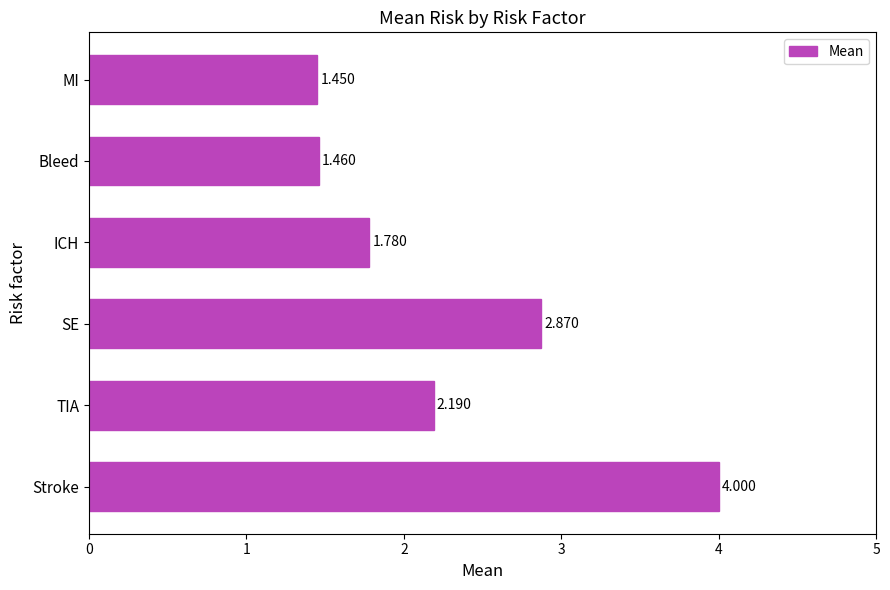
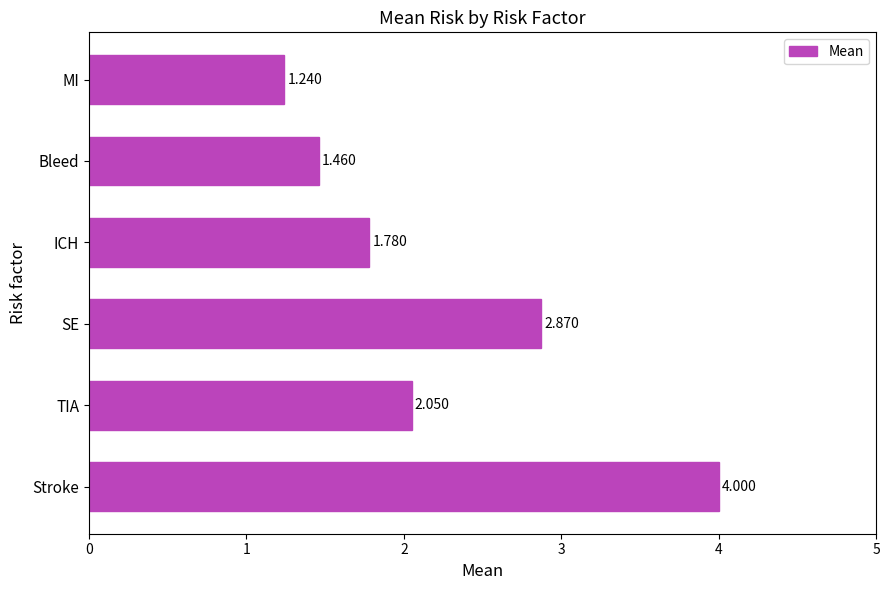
MI: 1.450 -> 1.240
TIA: 2.190 -> 2.050
